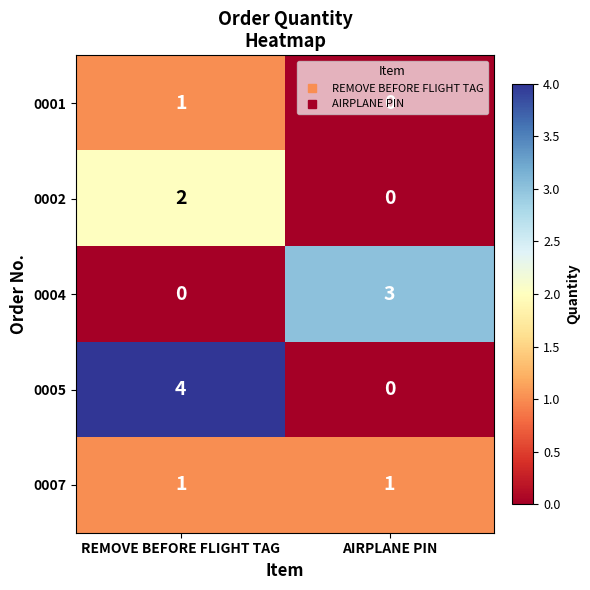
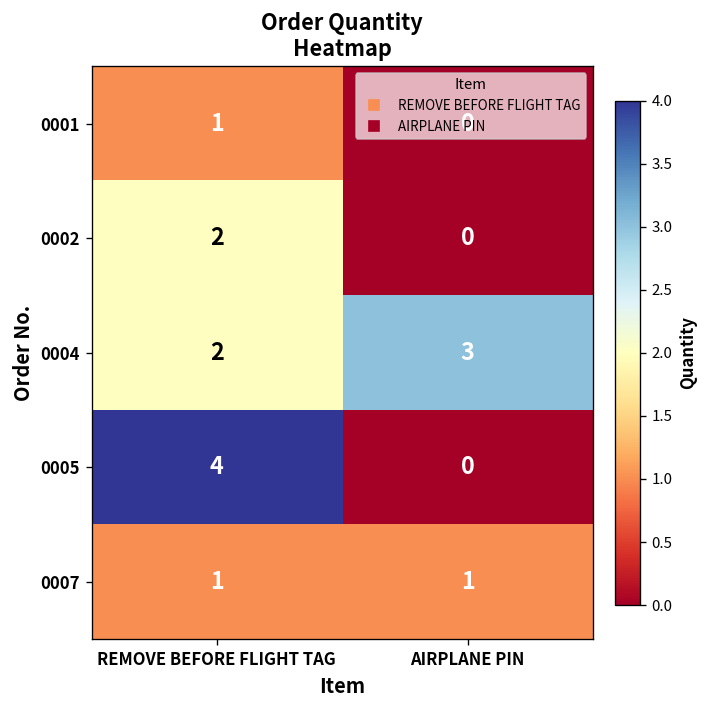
0004, REMOVE BEFORE FLIGHT TAG: 0 -> 2
